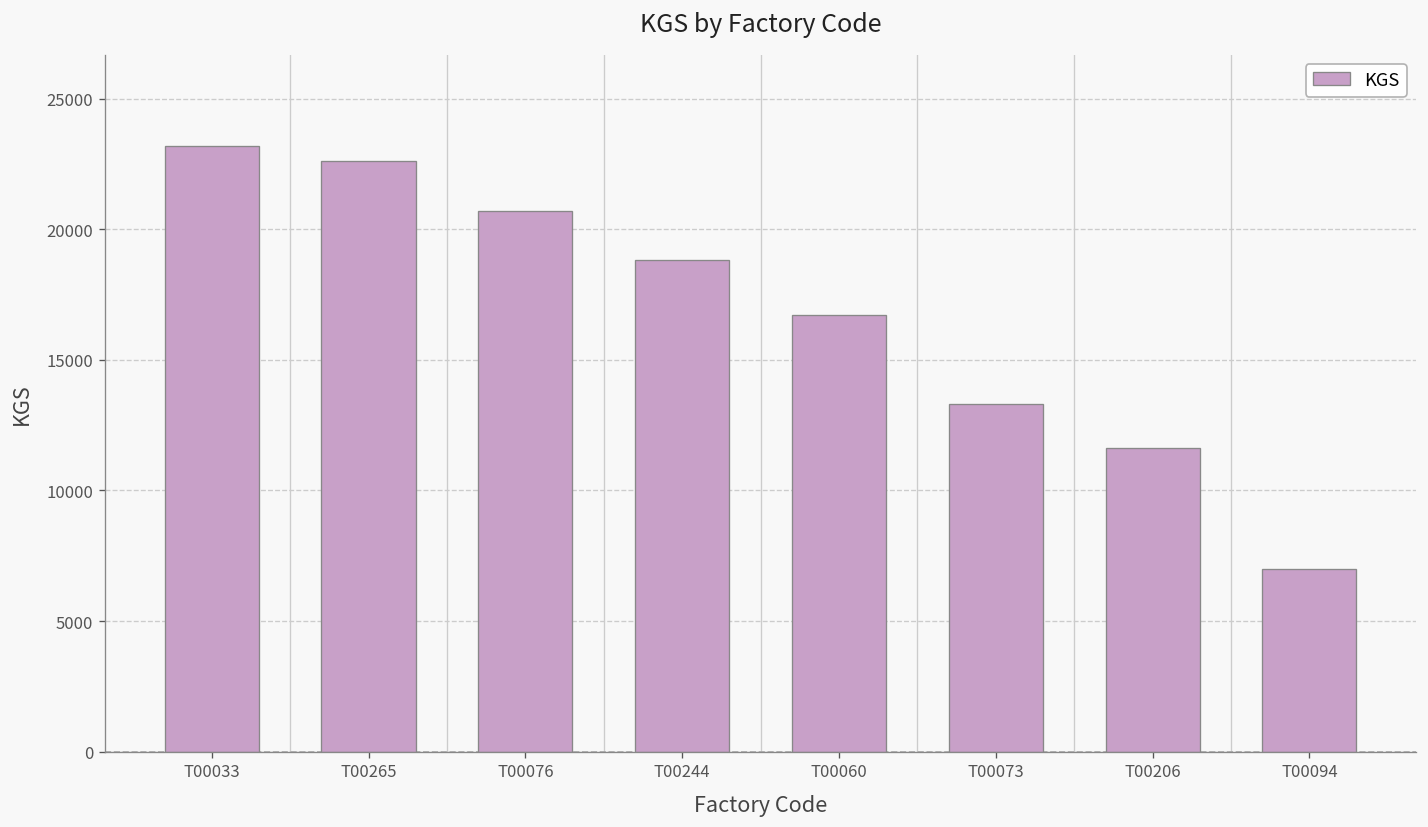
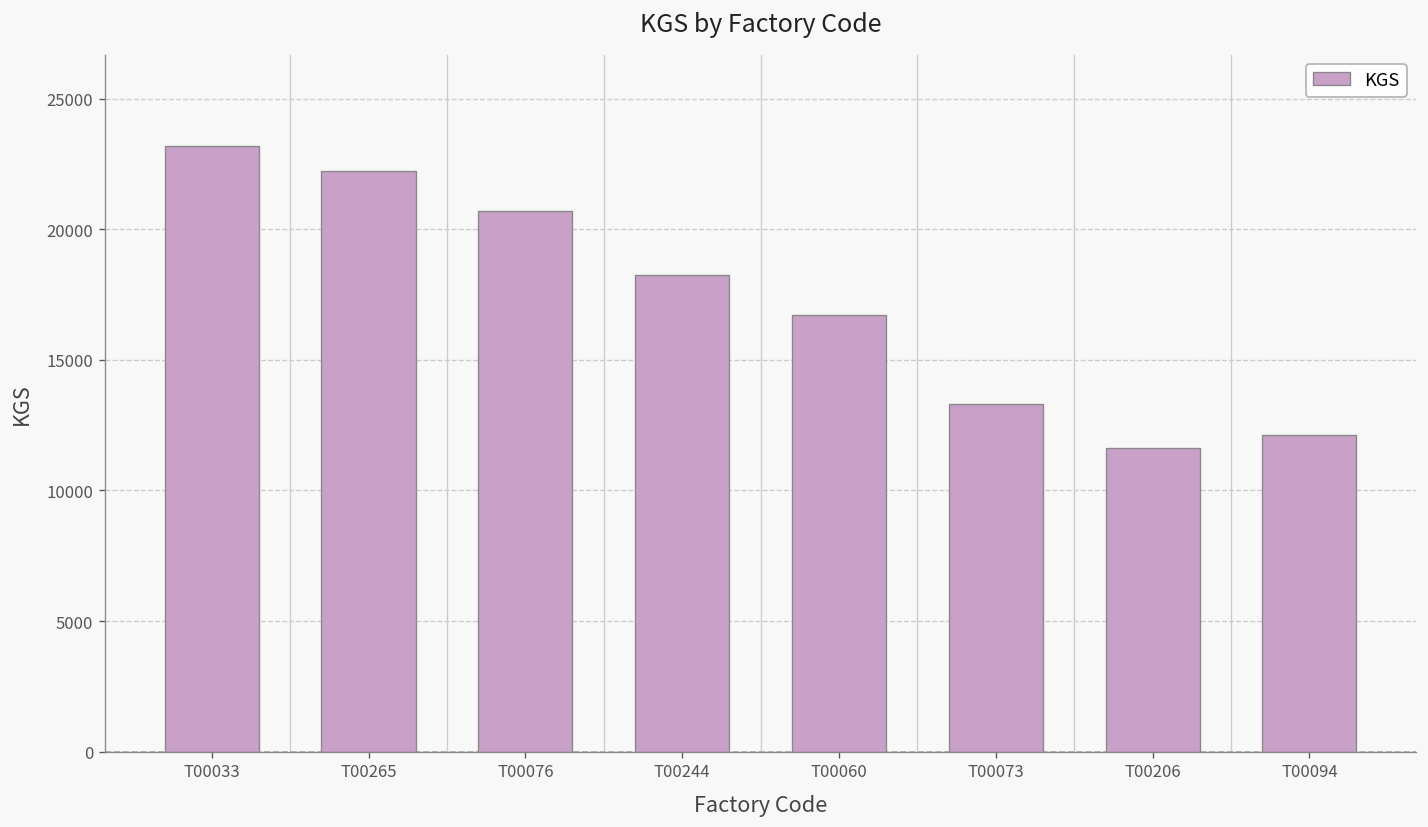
T00265: 22600 -> 22200
T00244: 18800 -> 18200
T00094: 7000 -> 12100
